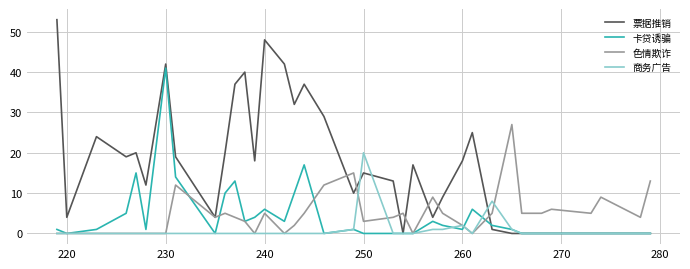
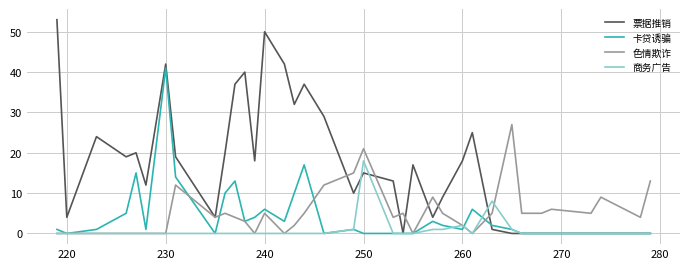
票据推销, 240: 48 -> 50
色情欺诈, 250: 3 -> 21
商务广告, 250: 20 -> 18
